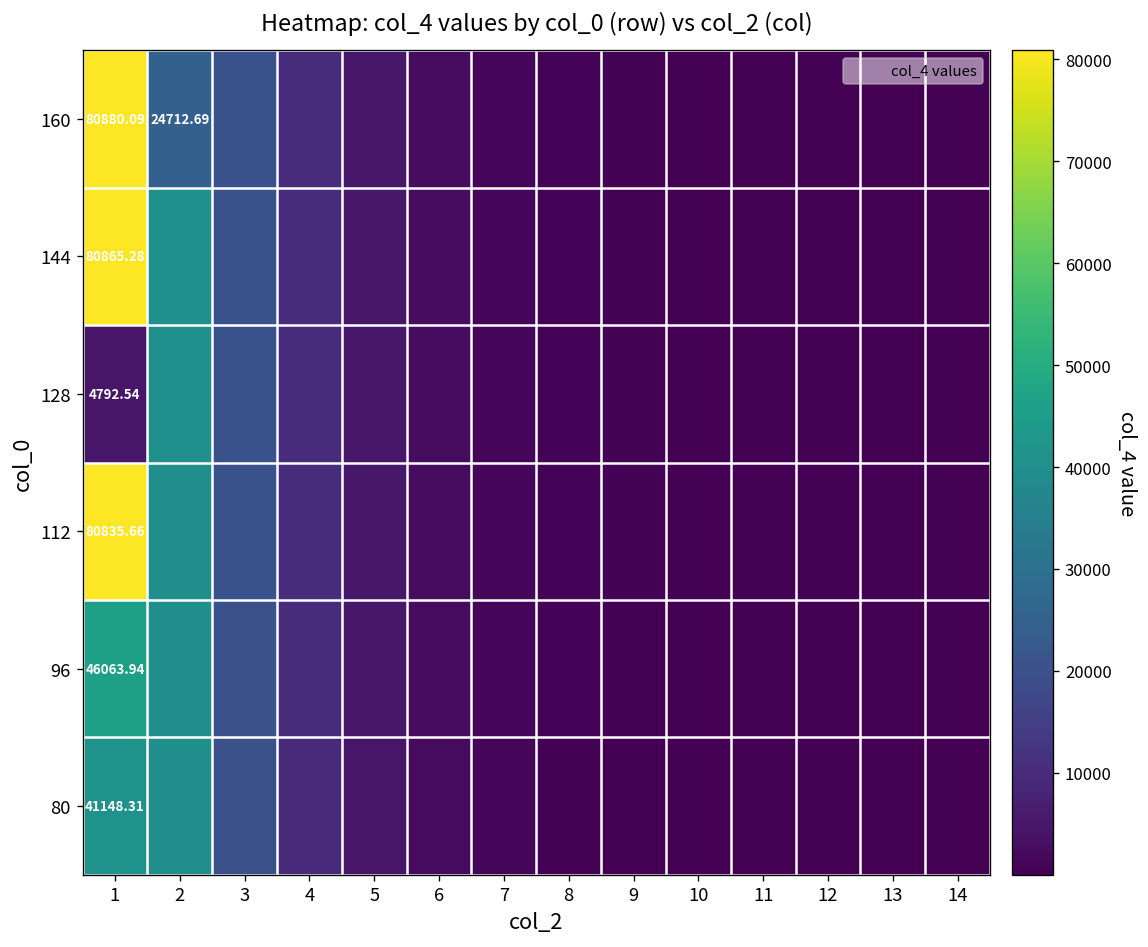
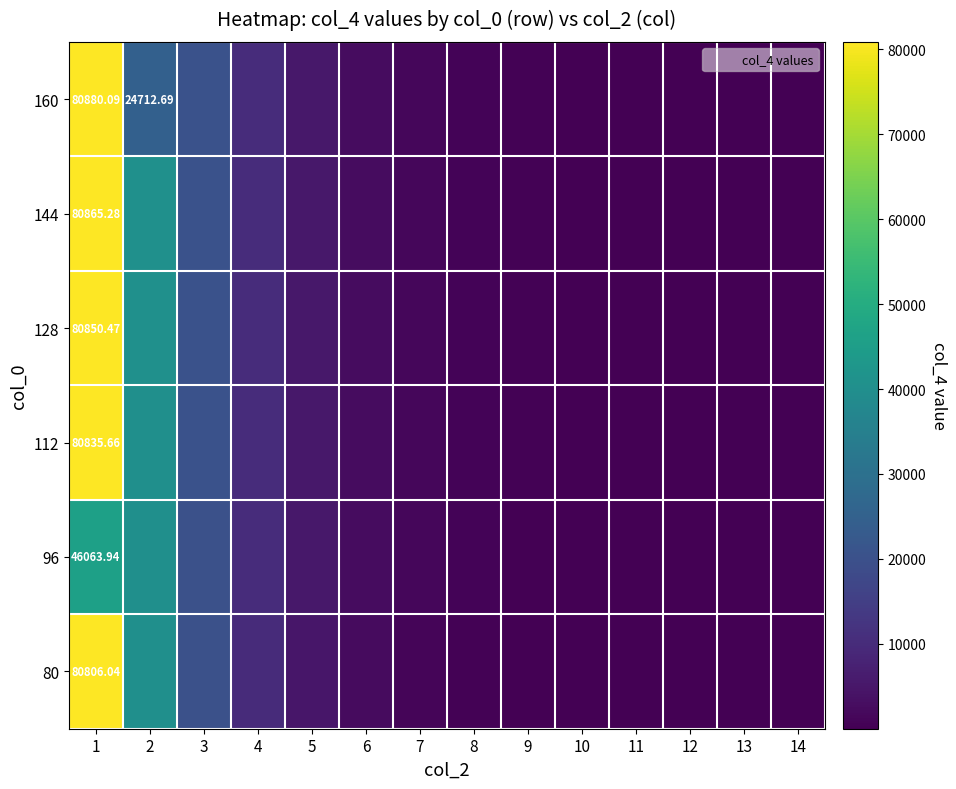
128, 1: 4792.54 -> 80850.47
80, 1: 41148.31 -> 80806.04
